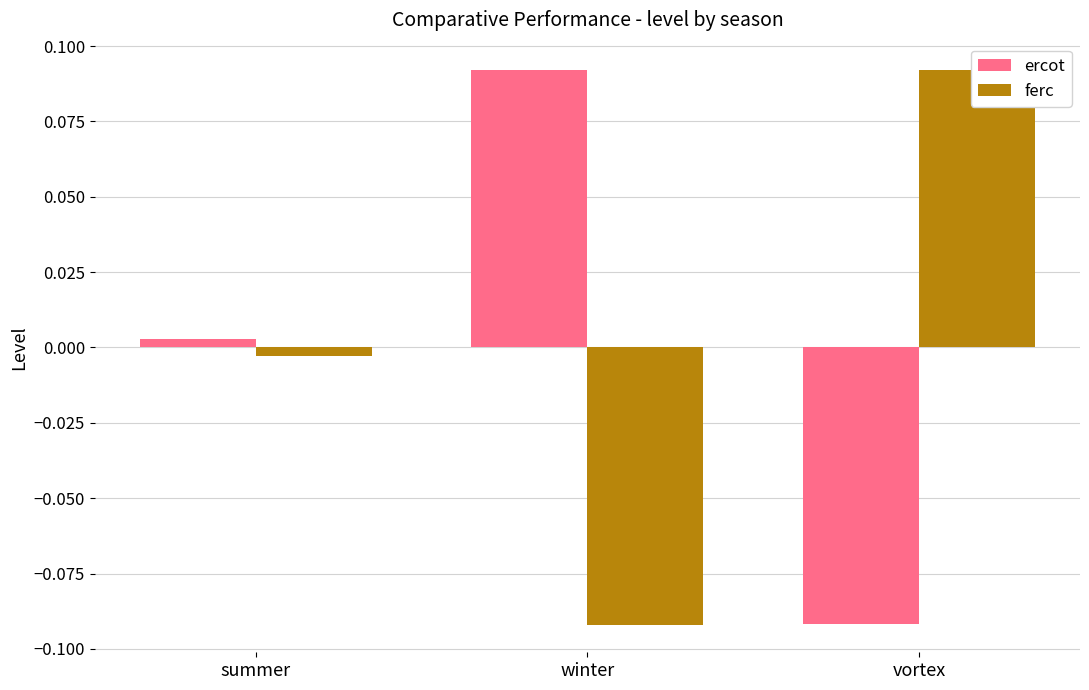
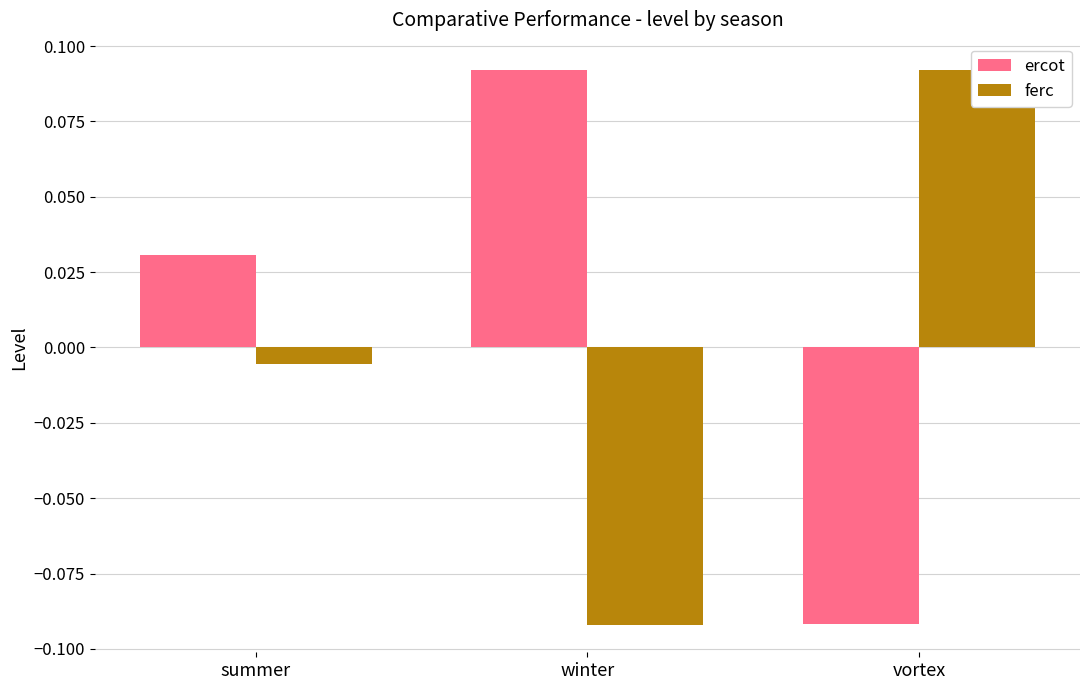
ercot, summer: 0.003 -> 0.031
ferc, summer: -0.003 -> -0.005
